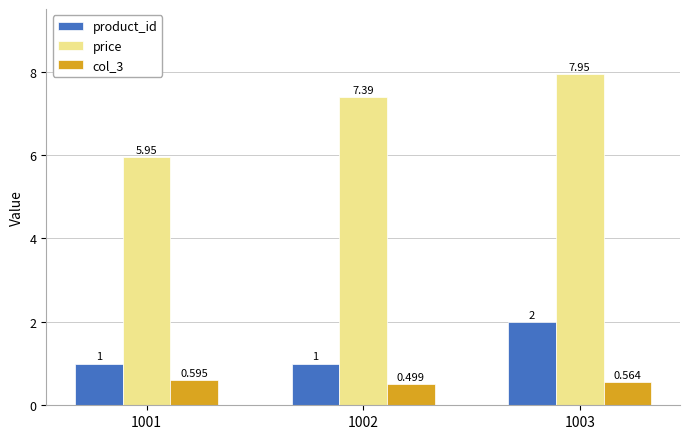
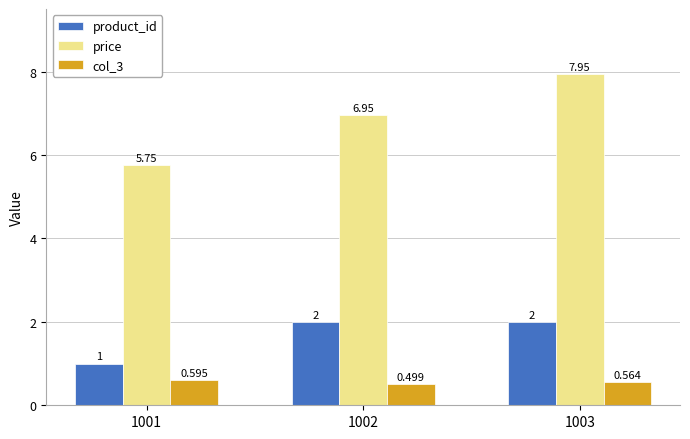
price, 1001: 5.95 -> 5.75
product_id, 1002: 1 -> 2
price, 1002: 7.39 -> 6.95
